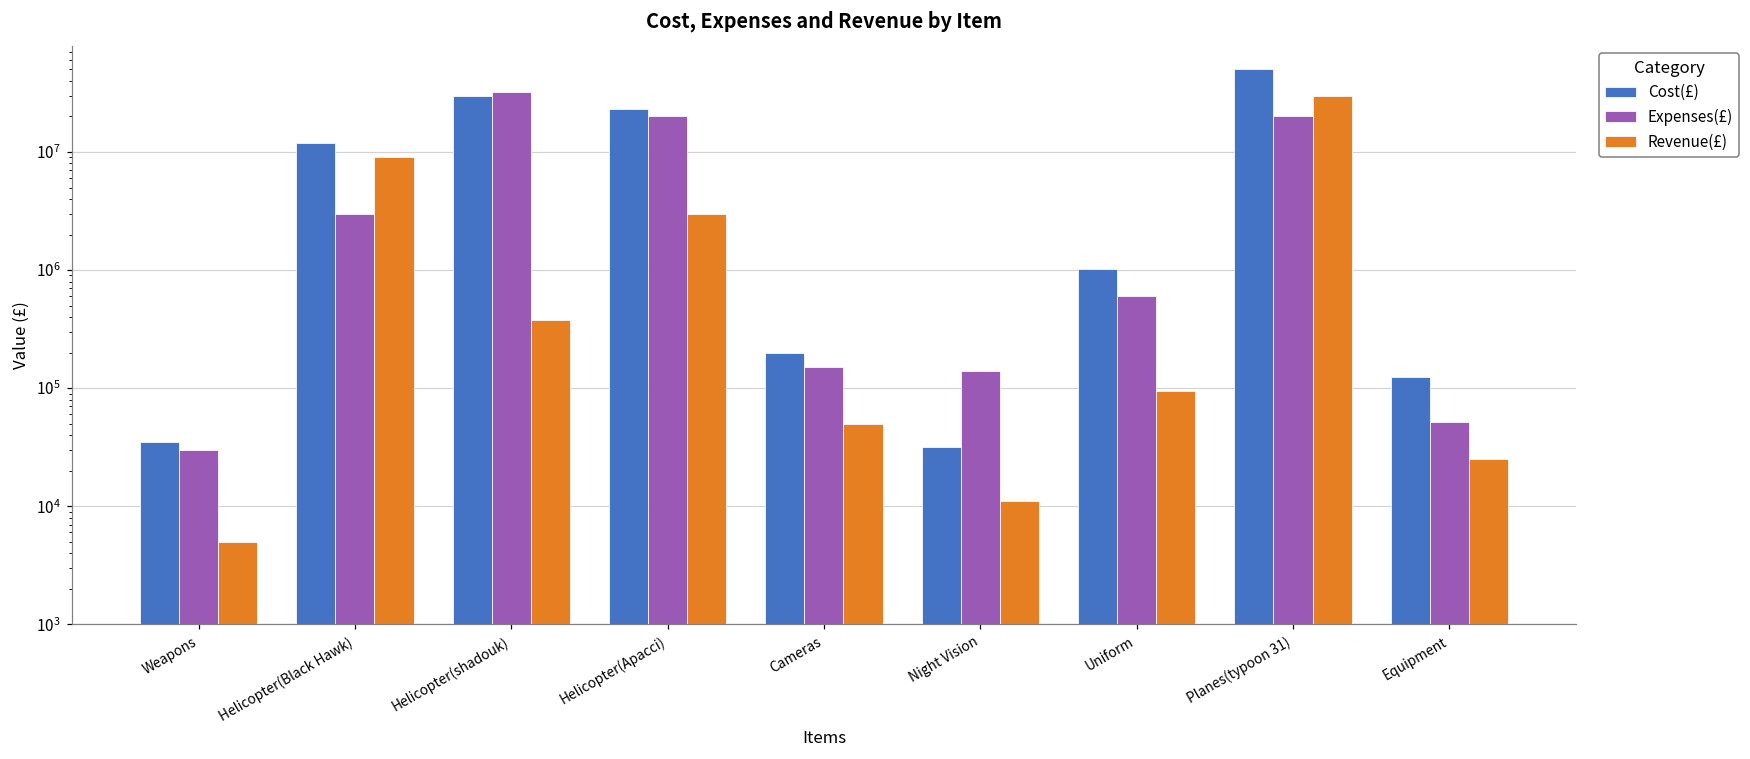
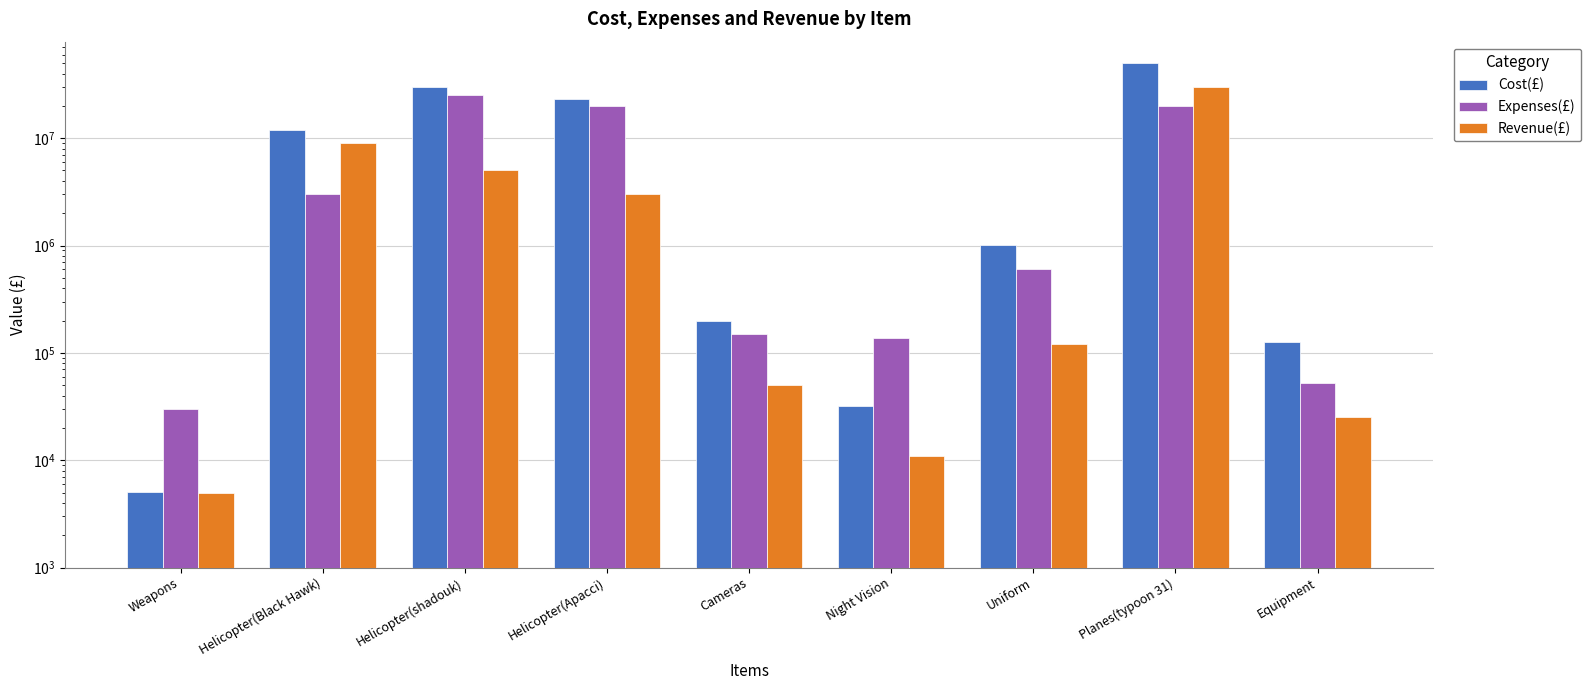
Cost(£), Weapons: 35000 -> 5000
Expenses(£), Helicopter(shadouk): 32000000 -> 25000000
Revenue(£), Helicopter(shadouk): 380000 -> 5000000
Revenue(£), Uniform: 100000 -> 120000
